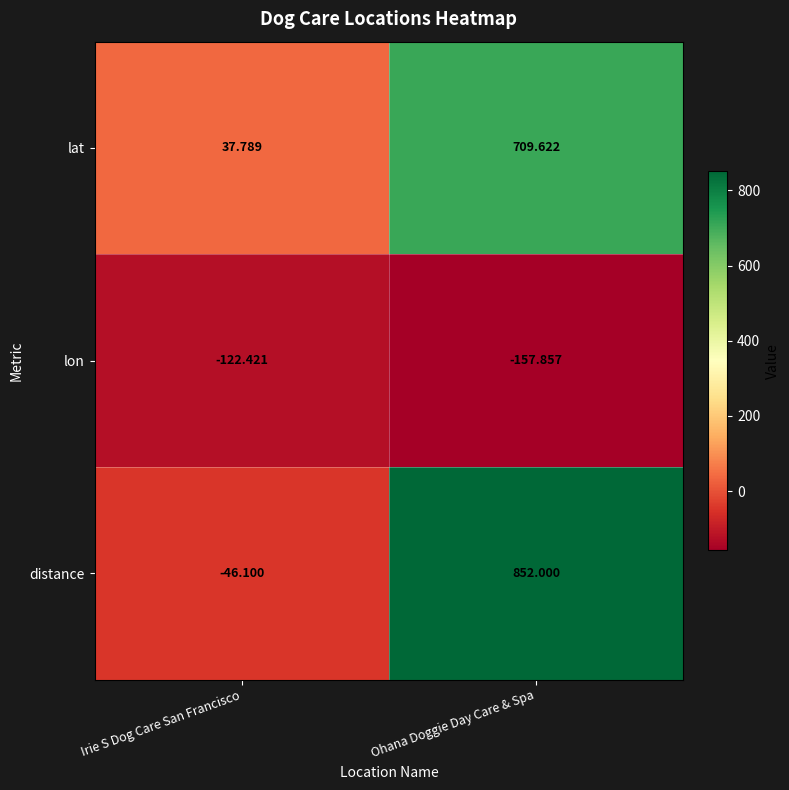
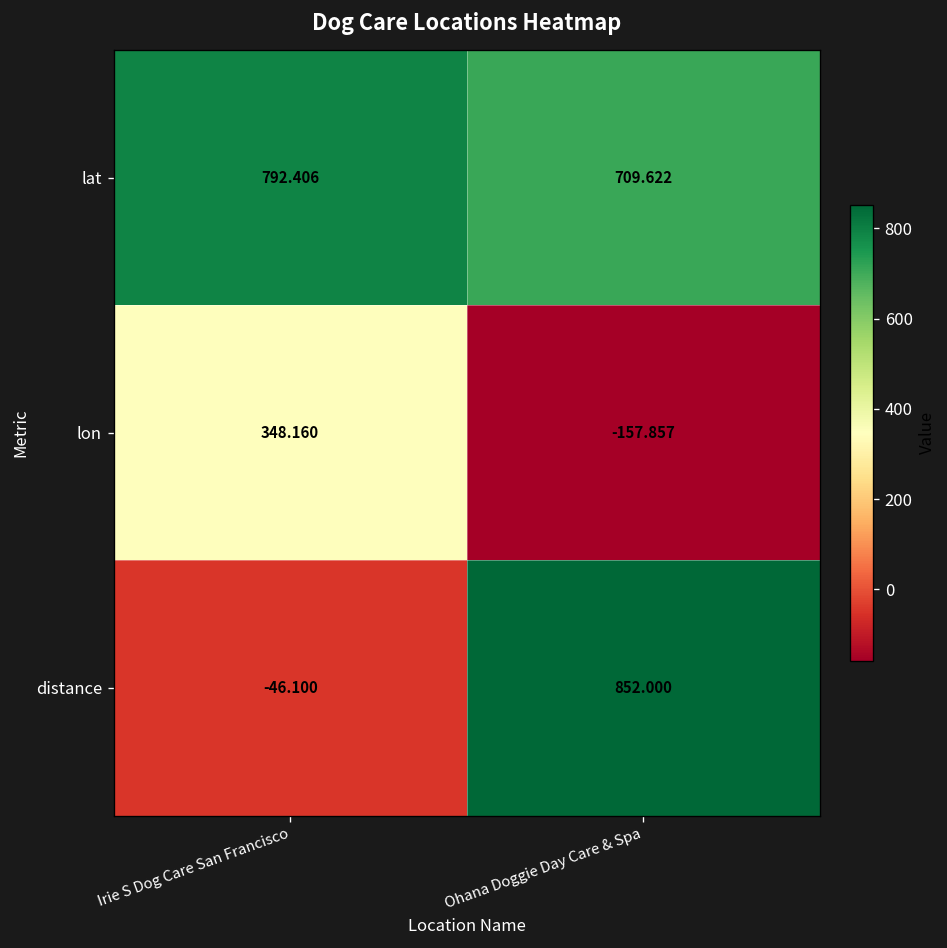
lat, Irie S Dog Care San Francisco: 37.789 -> 792.406
lon, Irie S Dog Care San Francisco: -122.421 -> 348.160
